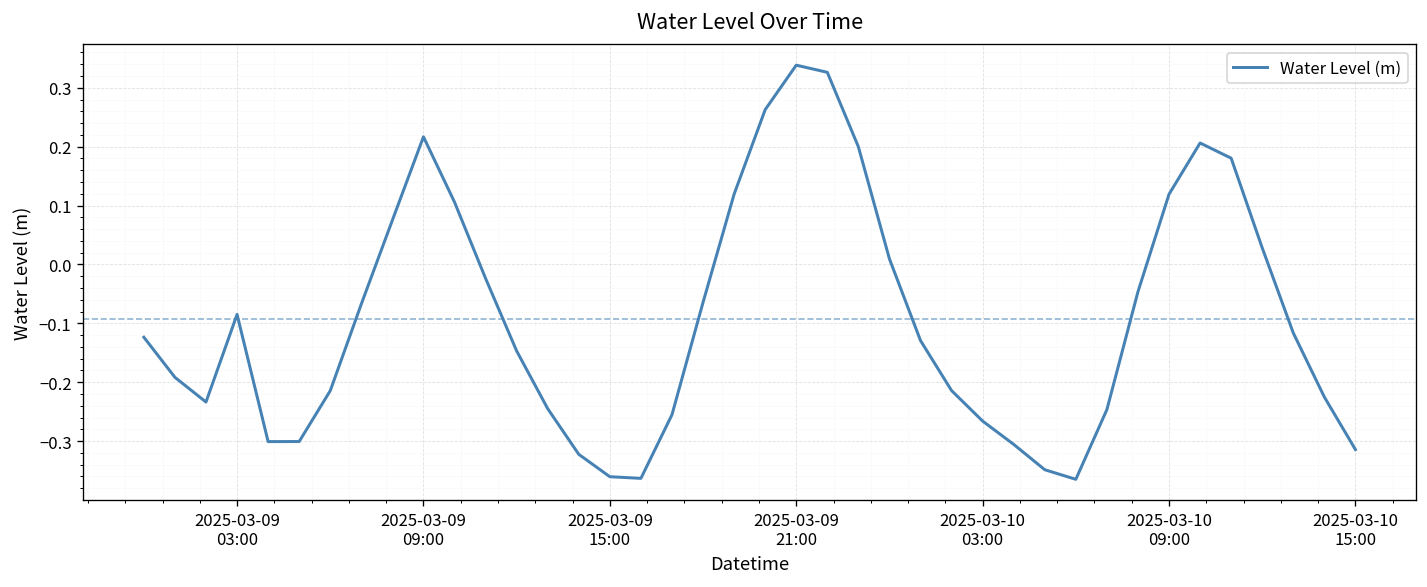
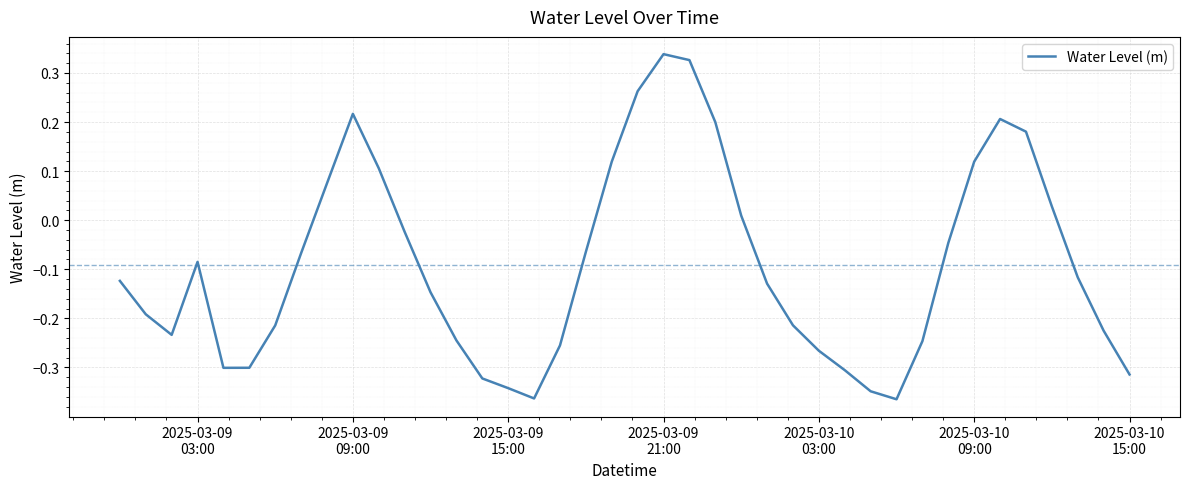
2025-03-09 15:00: -0.36 -> -0.34
